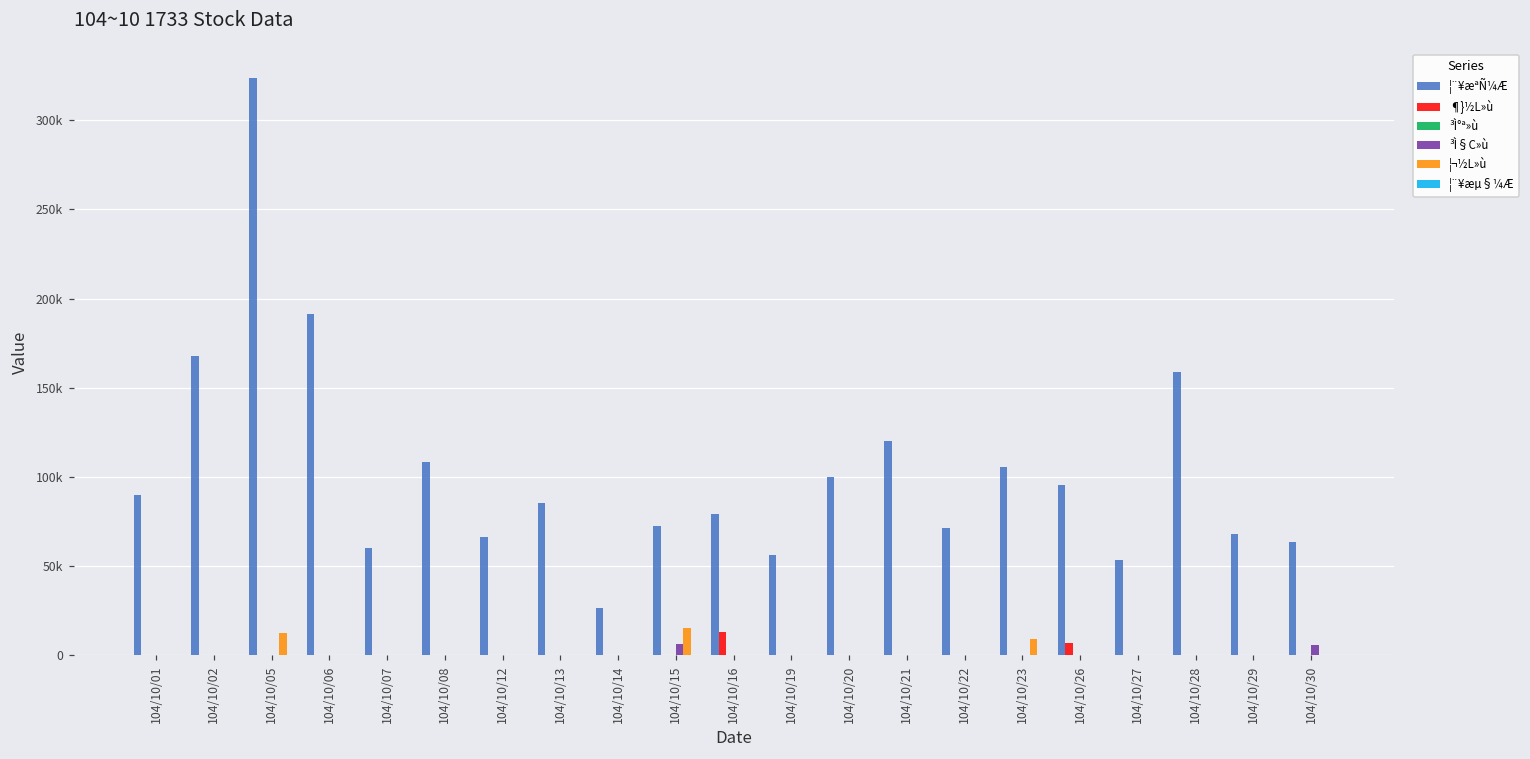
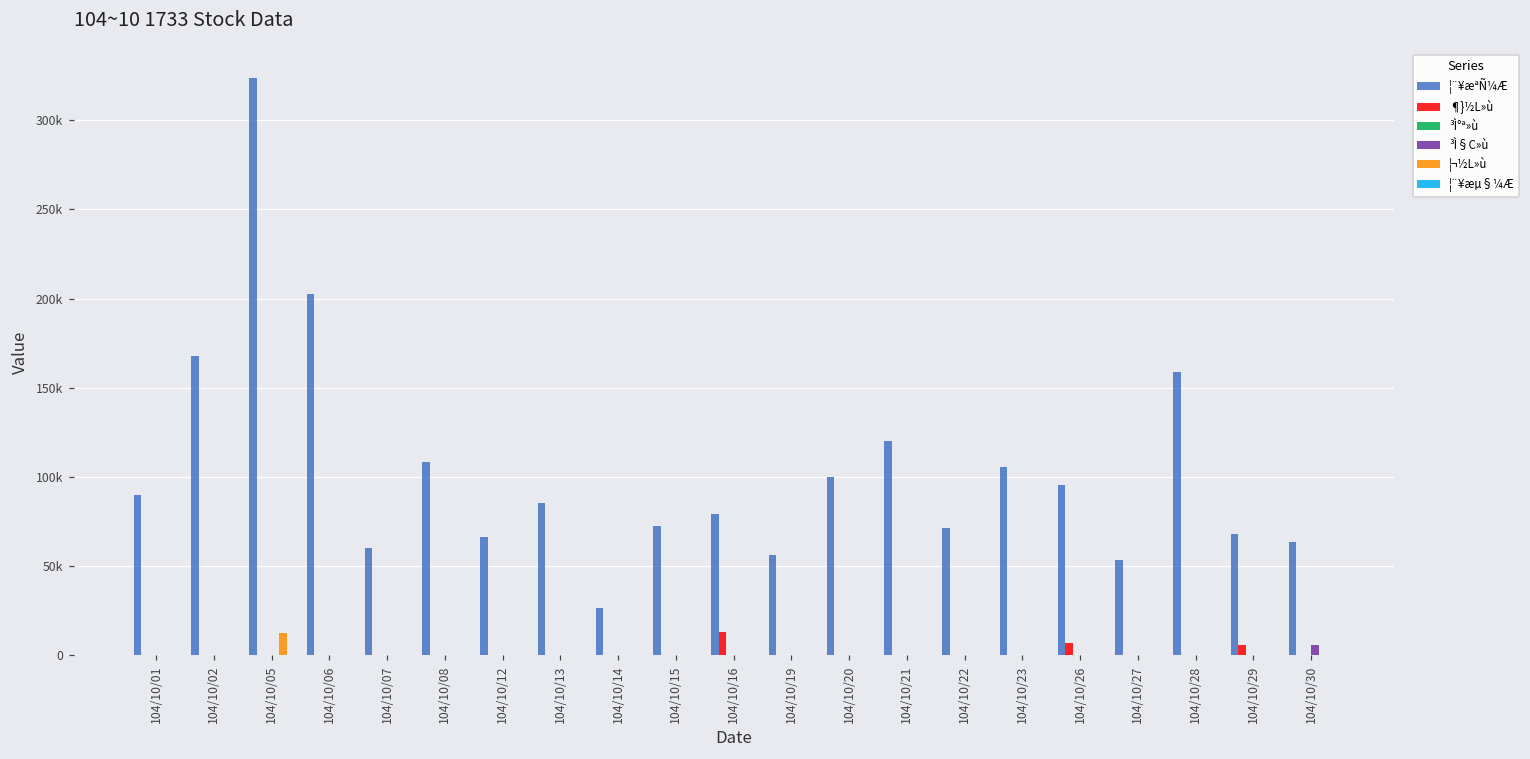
¦¨¥æªÑ¼Æ, 104/10/06: 191000 -> 203000
³Ì§C»ù, 104/10/15: 6000 -> 0
¦¬½L»ù, 104/10/15: 15000 -> 0
¦¬½L»ù, 104/10/23: 9000 -> 0
¶}½L»ù, 104/10/29: 0 -> 5000
